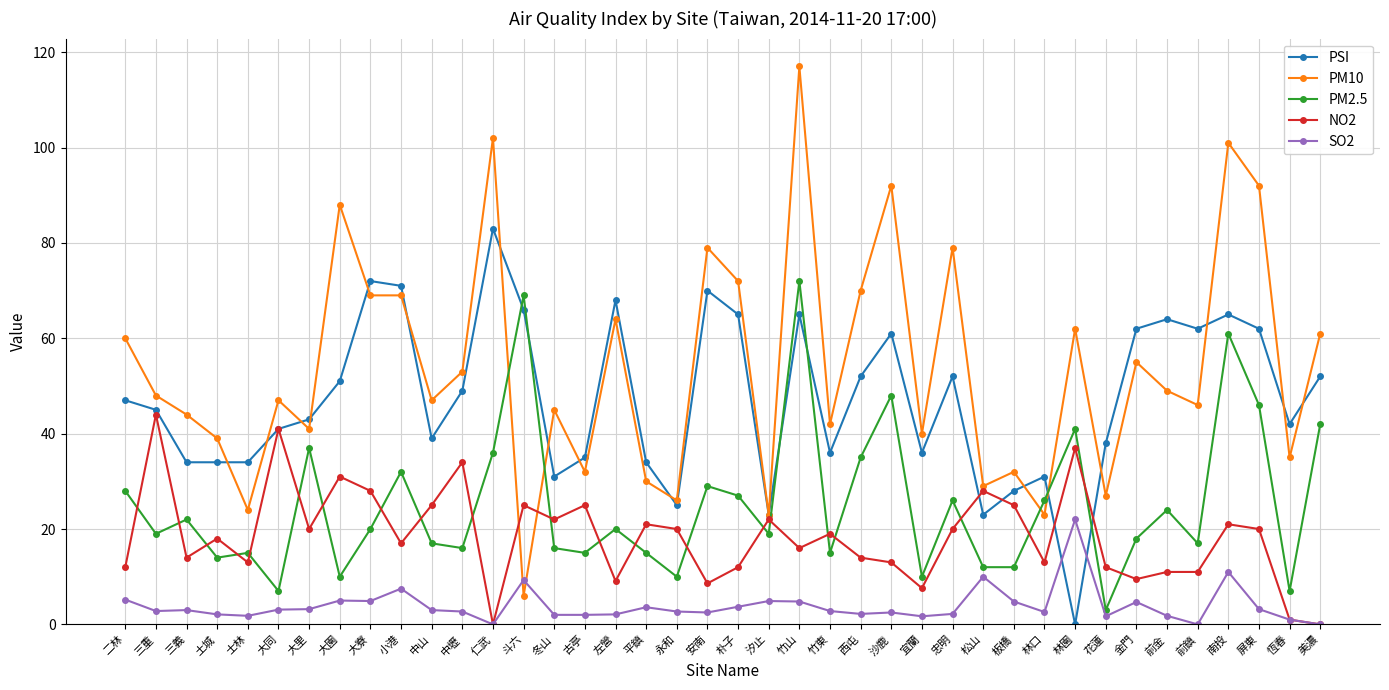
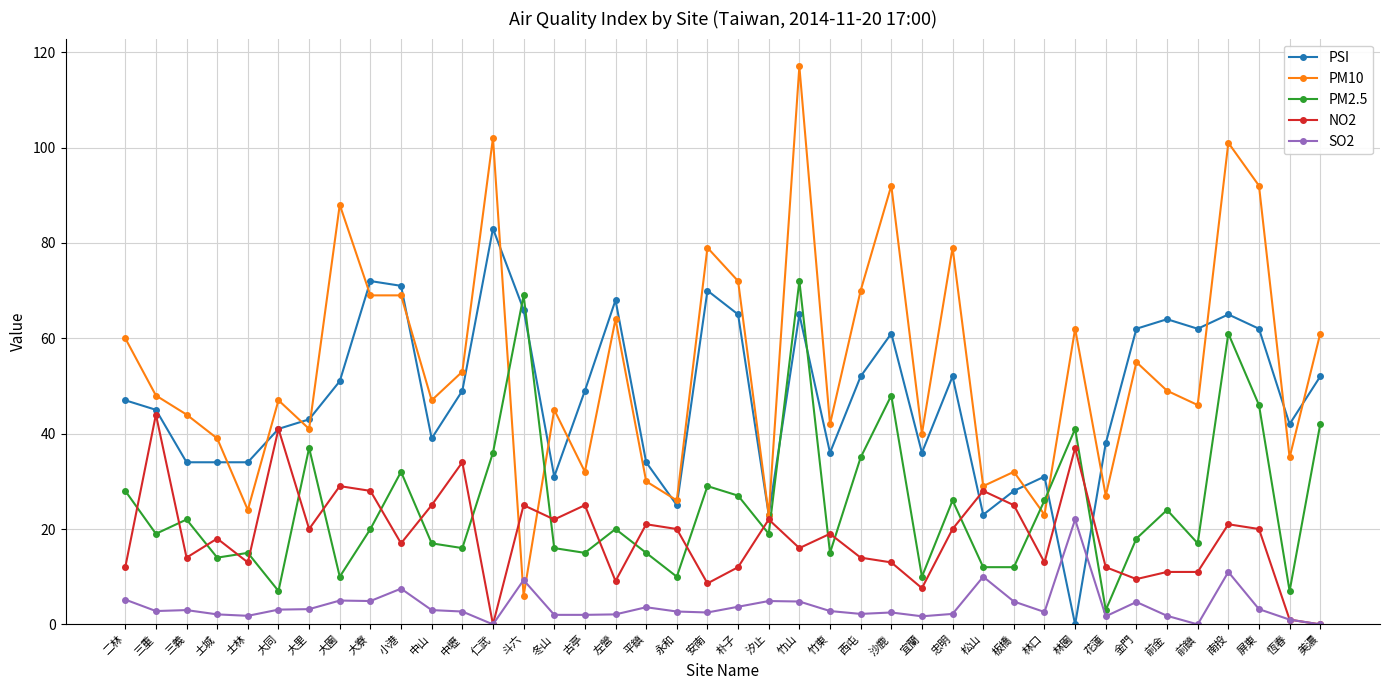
NO2, 大園: 31 -> 29
PSI, 古亭: 35 -> 49
